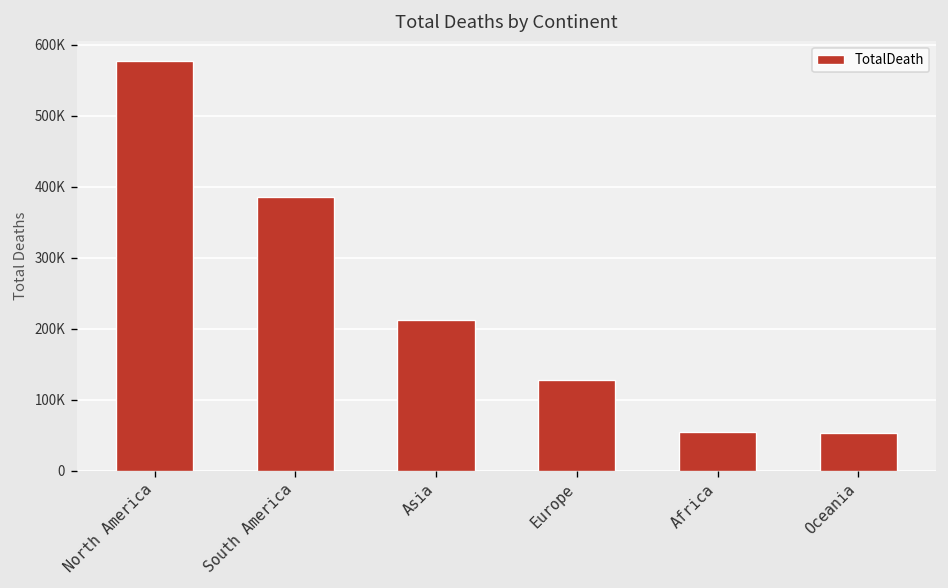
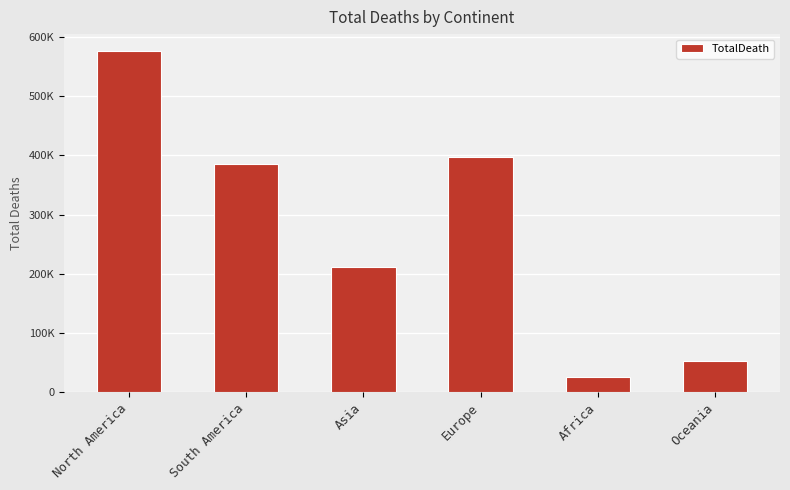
Europe: 130000 -> 400000
Africa: 50000 -> 30000
